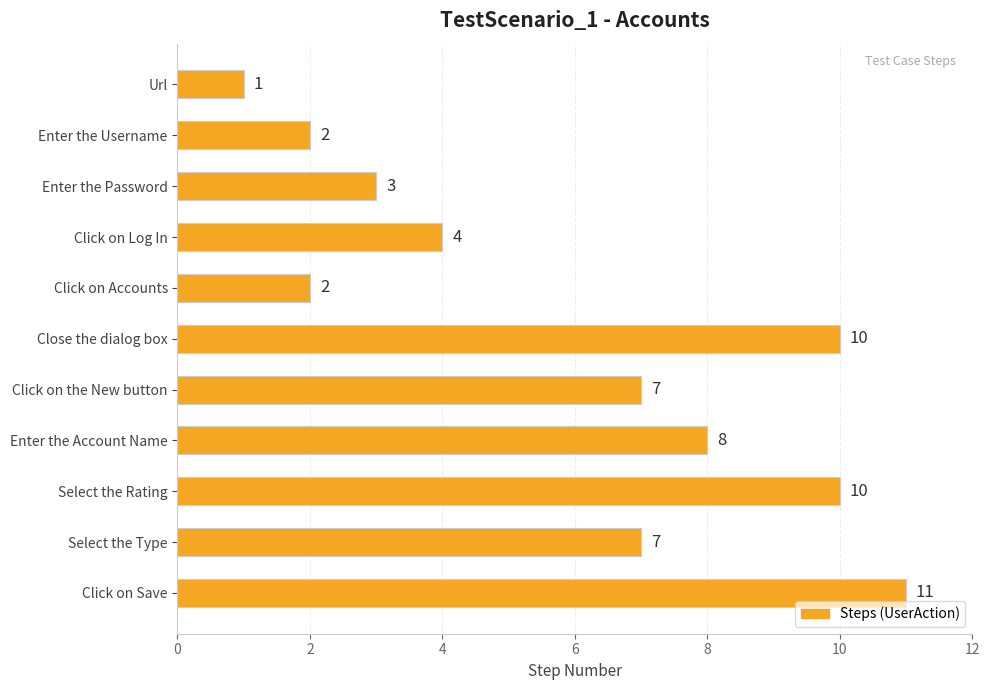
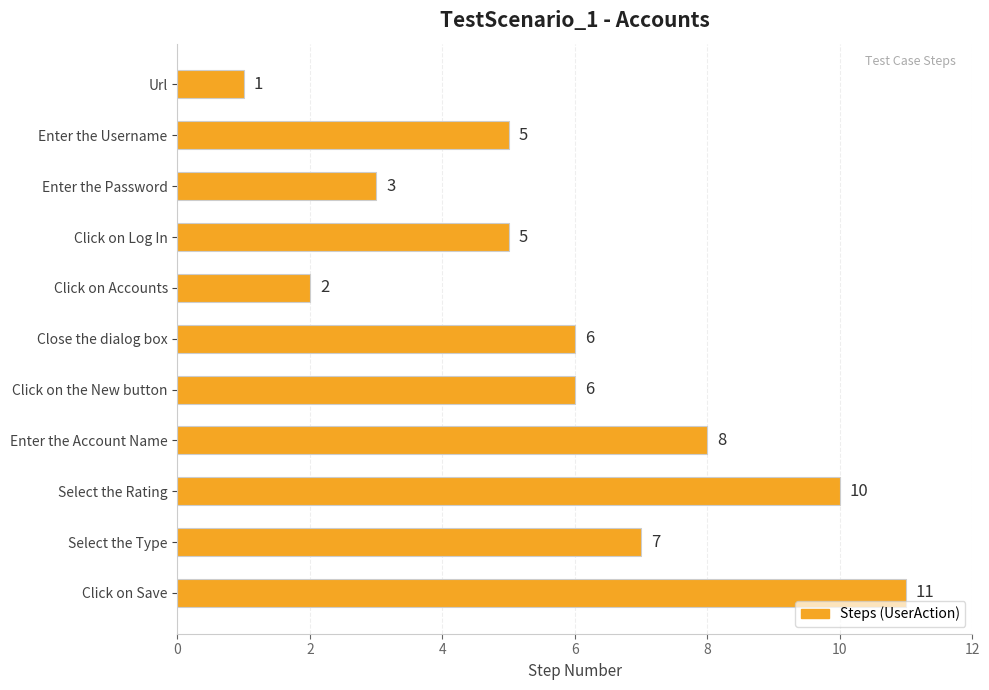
Enter the Username: 2 -> 5
Click on Log In: 4 -> 5
Close the dialog box: 10 -> 6
Click on the New button: 7 -> 6
